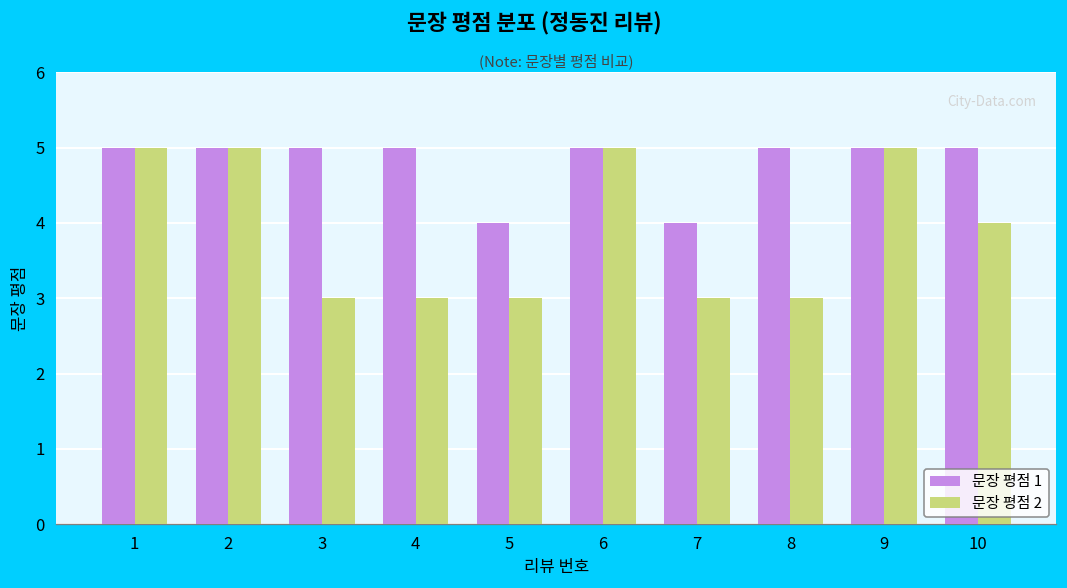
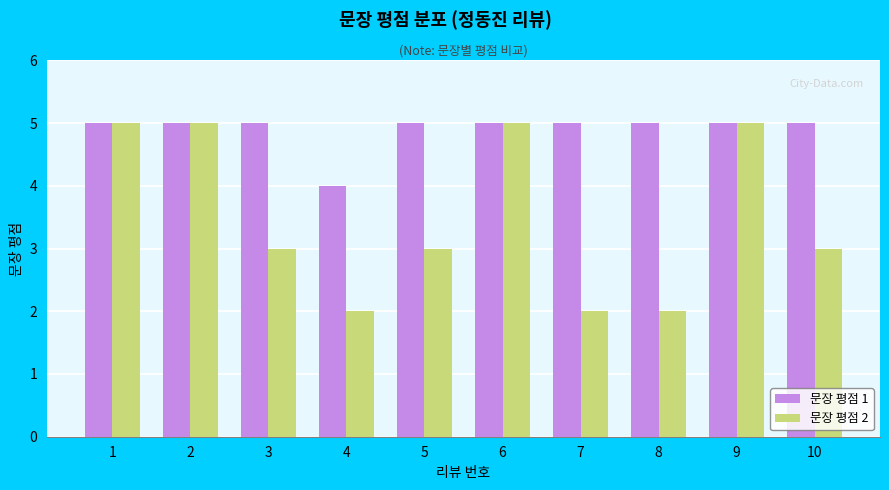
문장 평점 1, 4: 5 -> 4
문장 평점 2, 4: 3 -> 2
문장 평점 1, 5: 4 -> 5
문장 평점 1, 7: 4 -> 5
문장 평점 2, 7: 3 -> 2
문장 평점 2, 8: 3 -> 2
문장 평점 2, 10: 4 -> 3
